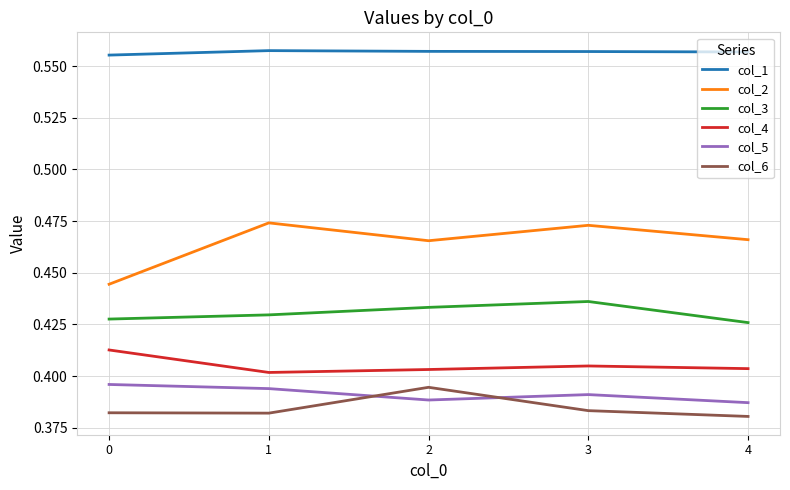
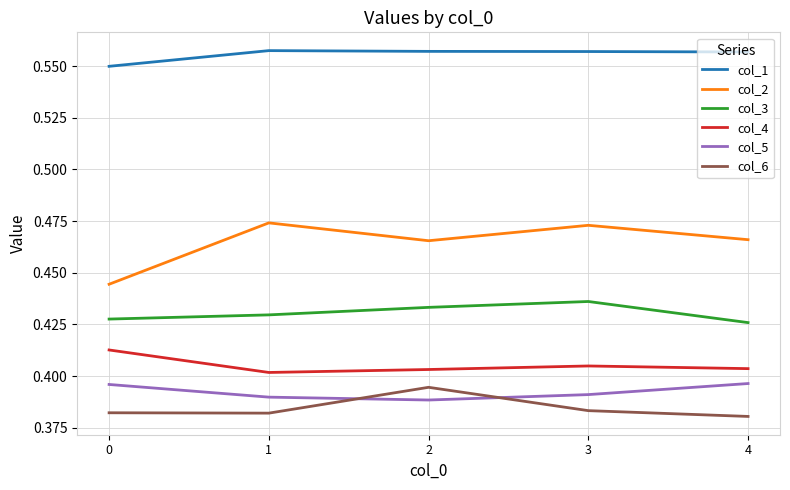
col_1, 0: 0.555 -> 0.550
col_5, 1: 0.394 -> 0.390
col_5, 4: 0.387 -> 0.396
